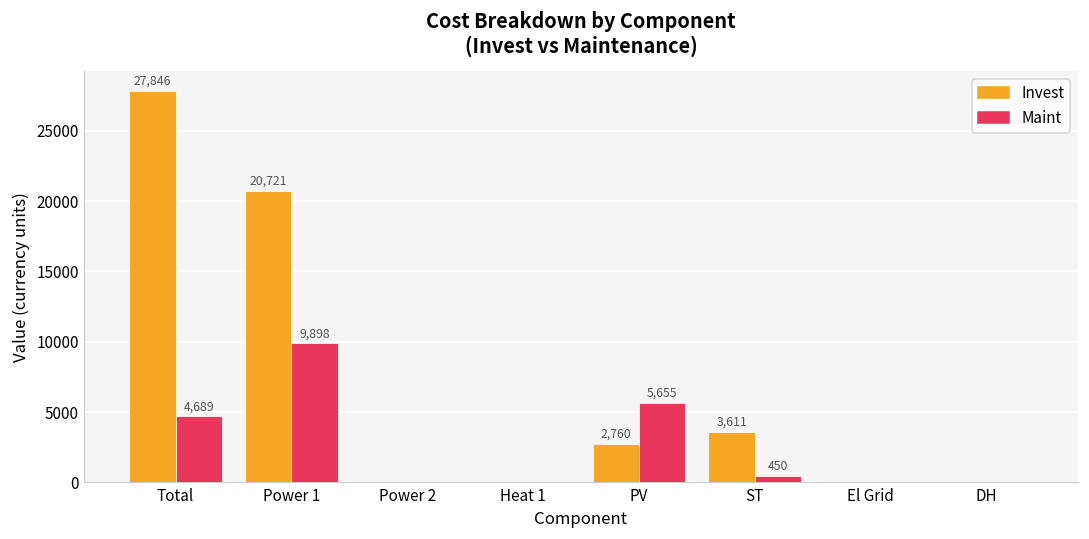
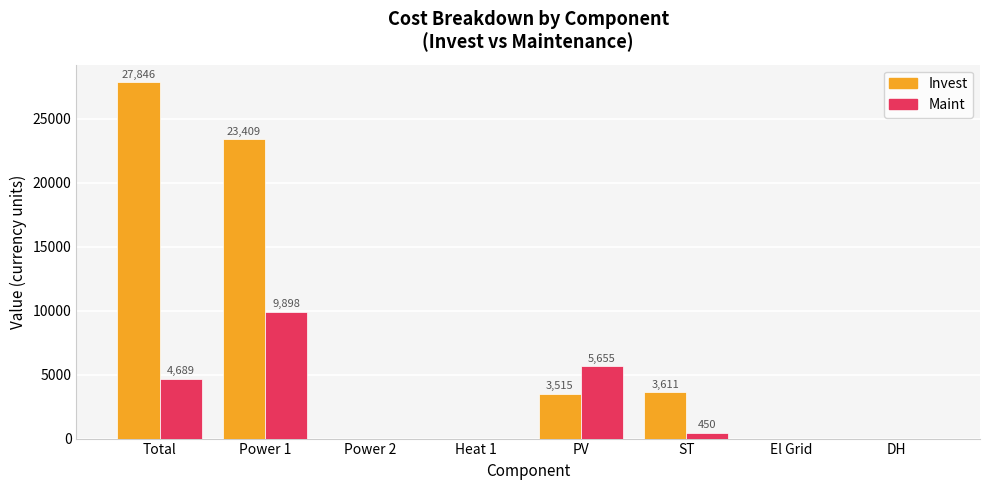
Invest, Power 1: 20,721 -> 23,409
Invest, PV: 2,760 -> 3,515
